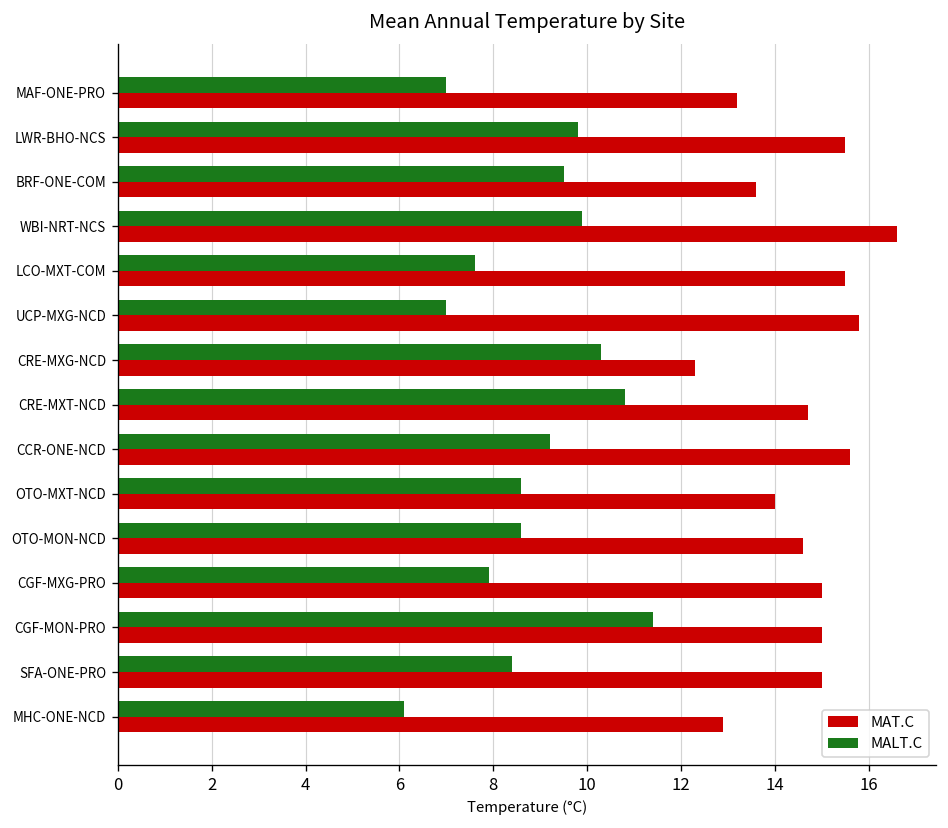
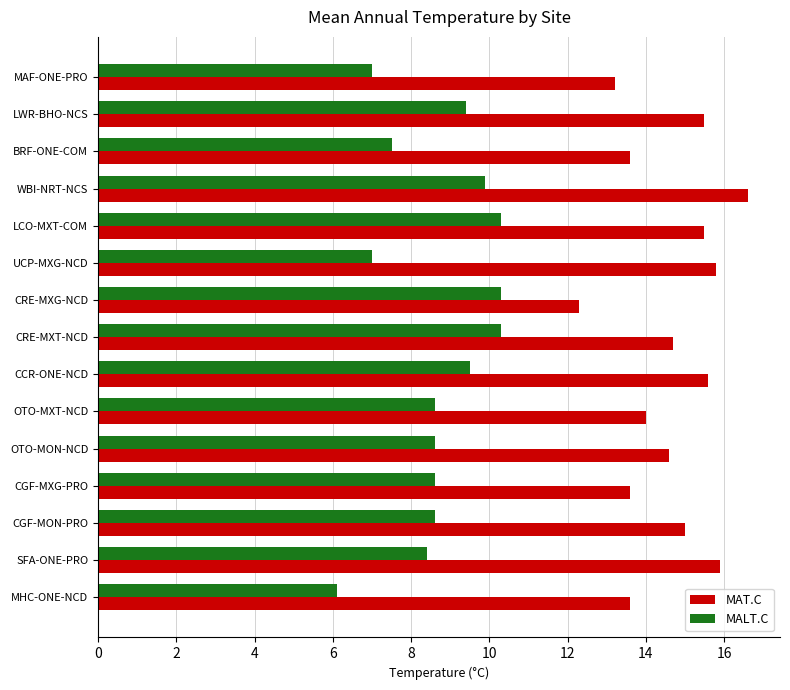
MALT.C, LWR-BHO-NCS: 9.8 -> 9.4
MALT.C, BRF-ONE-COM: 9.5 -> 7.5
MALT.C, LCO-MXT-COM: 7.6 -> 10.3
MALT.C, CRE-MXT-NCD: 10.8 -> 10.3
MALT.C, CCR-ONE-NCD: 9.2 -> 9.5
MALT.C, CGF-MXG-PRO: 7.9 -> 8.6
MAT.C, CGF-MXG-PRO: 15.0 -> 13.6
MALT.C, CGF-MON-PRO: 11.4 -> 8.6
MAT.C, SFA-ONE-PRO: 15.0 -> 15.9
MAT.C, MHC-ONE-NCD: 12.9 -> 13.6
